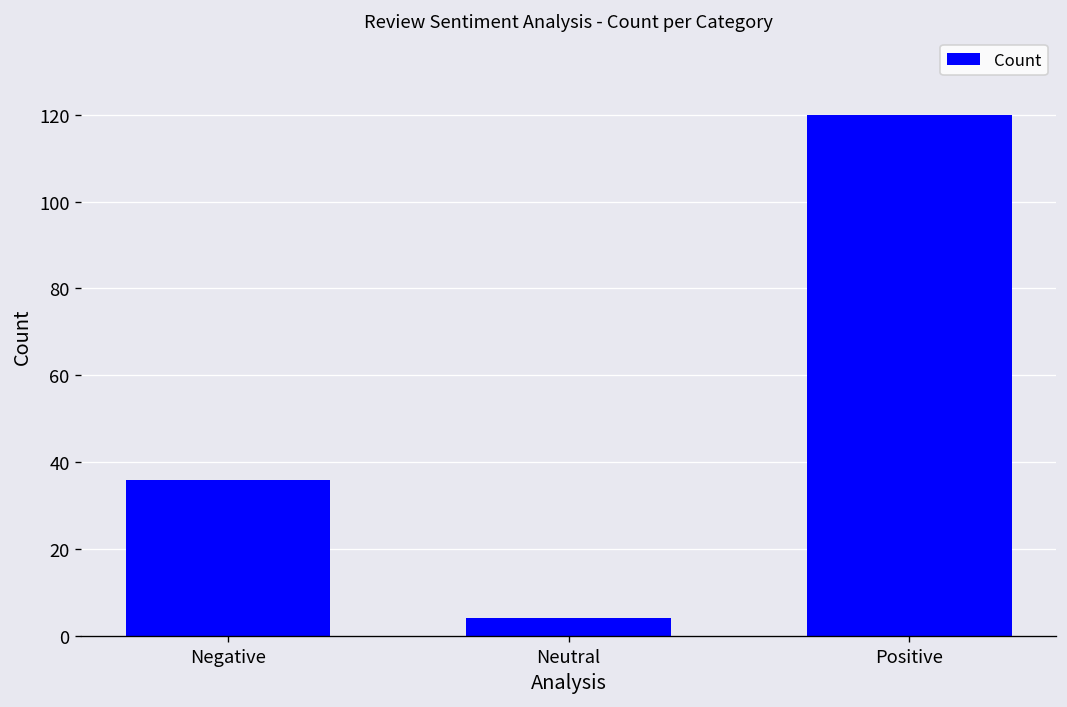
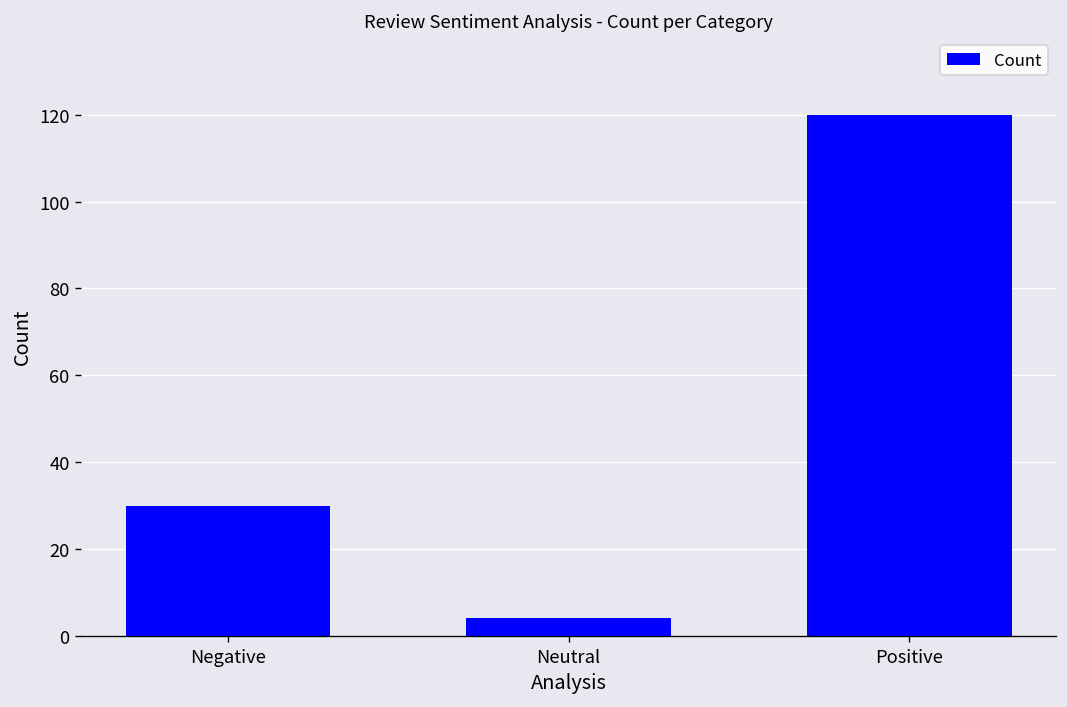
Negative: 36 -> 30
